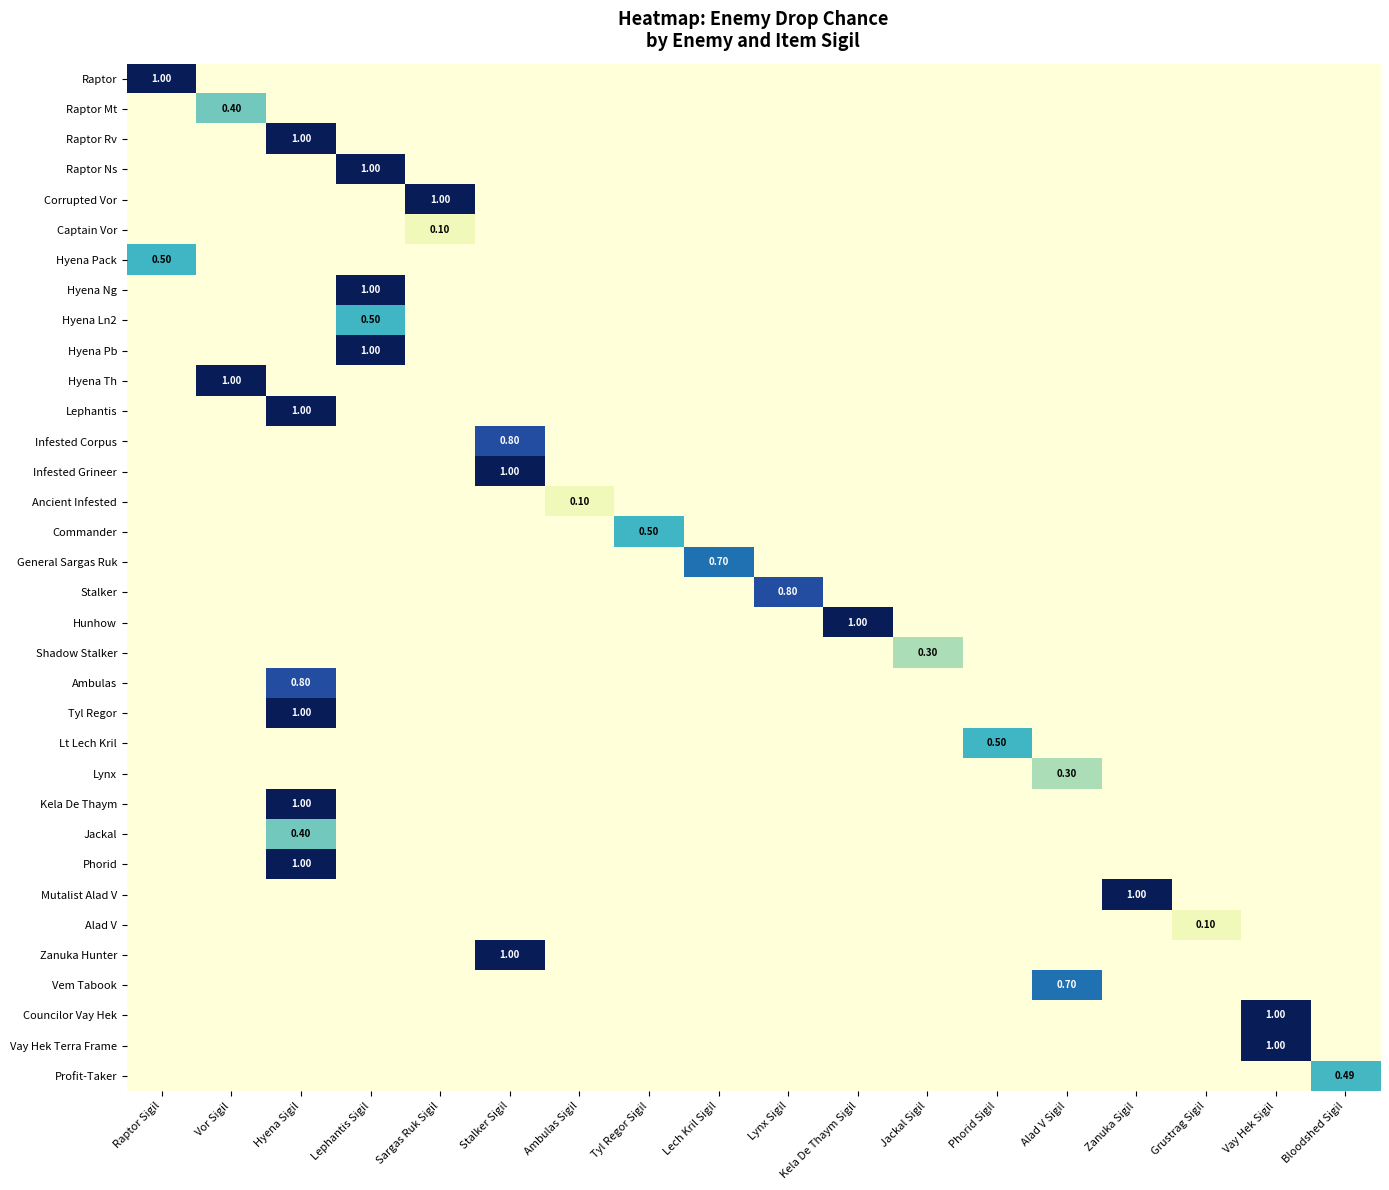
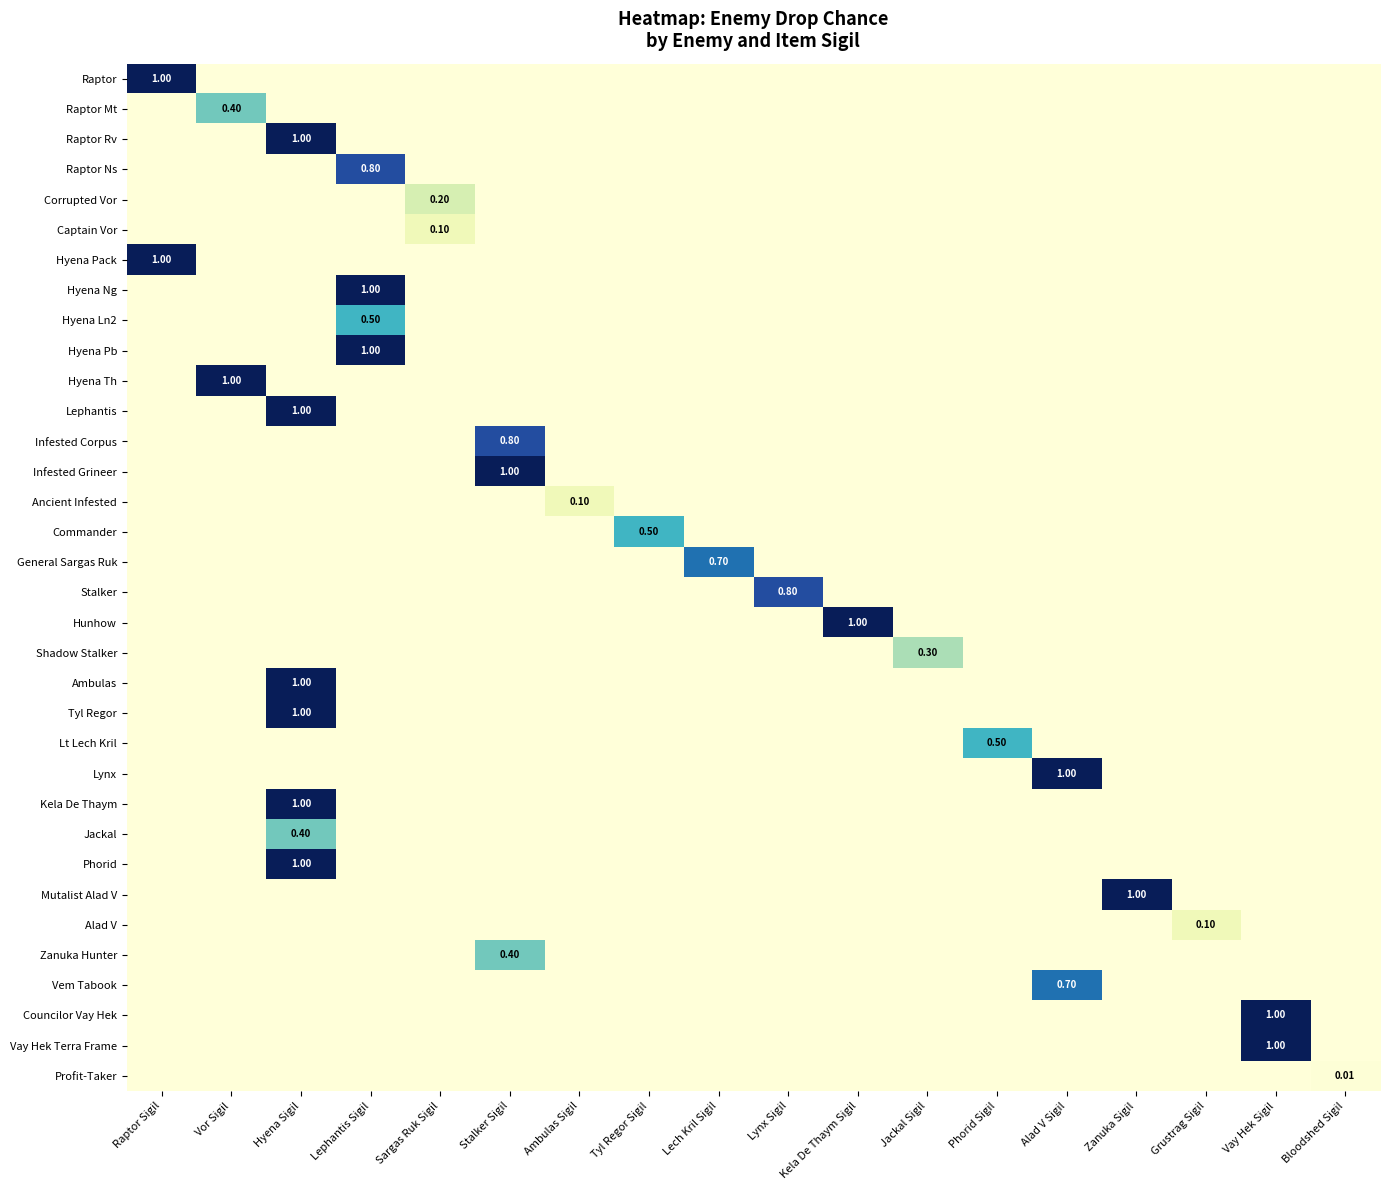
Raptor Ns, Lephantis Sigil: 1.00 -> 0.80
Corrupted Vor, Sargas Ruk Sigil: 1.00 -> 0.20
Hyena Pack, Raptor Sigil: 0.50 -> 1.00
Ambulas, Hyena Sigil: 0.80 -> 1.00
Lynx, Alad V Sigil: 0.30 -> 1.00
Zanuka Hunter, Stalker Sigil: 1.00 -> 0.40
Profit-Taker, Bloodshed Sigil: 0.49 -> 0.01
